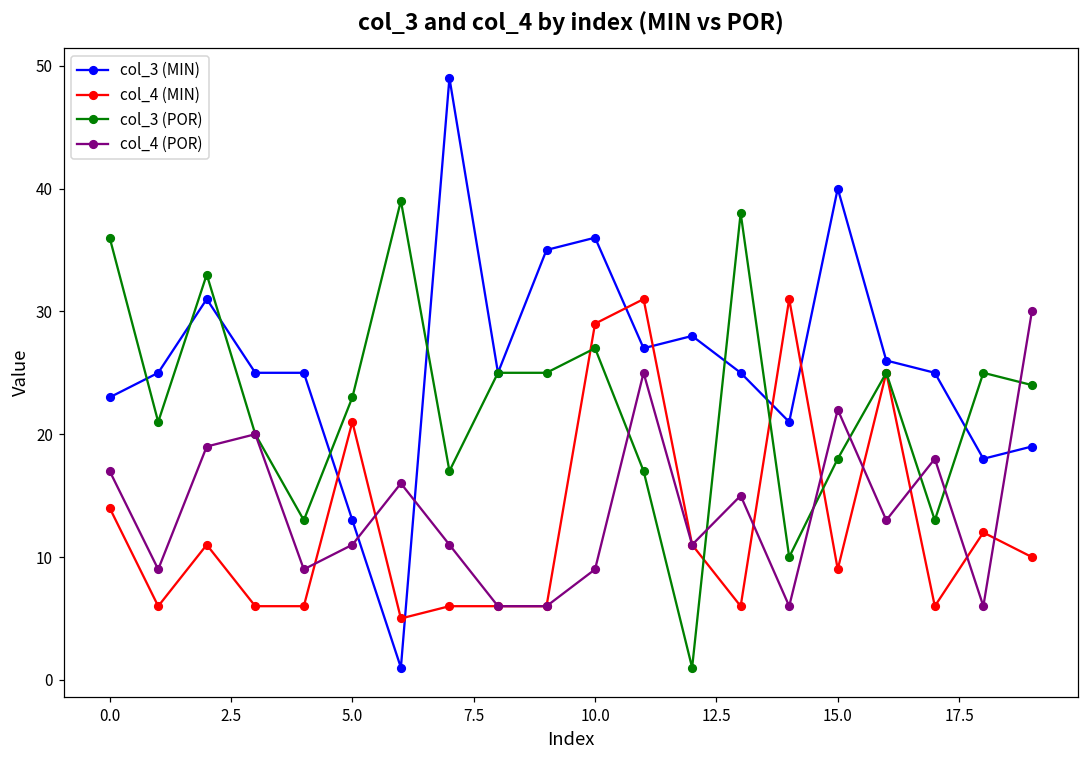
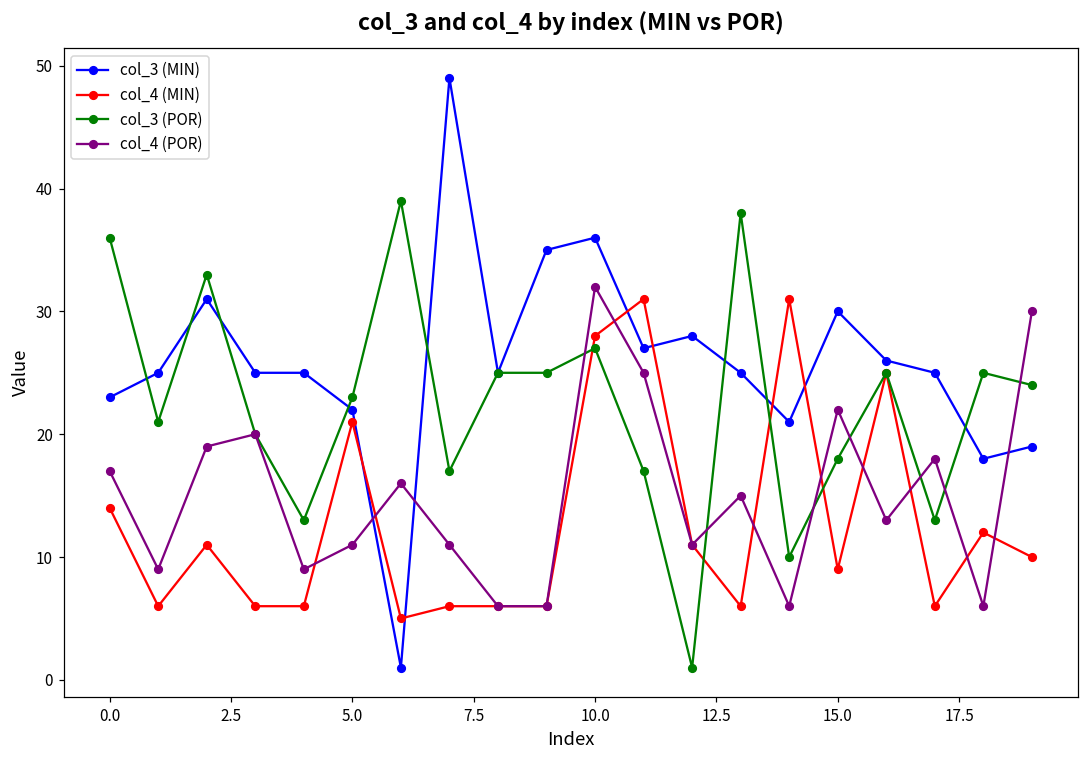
col_3 (MIN), 5.0: 13 -> 22
col_4 (MIN), 10.0: 29 -> 28
col_4 (POR), 10.0: 9 -> 32
col_3 (MIN), 15.0: 40 -> 30
